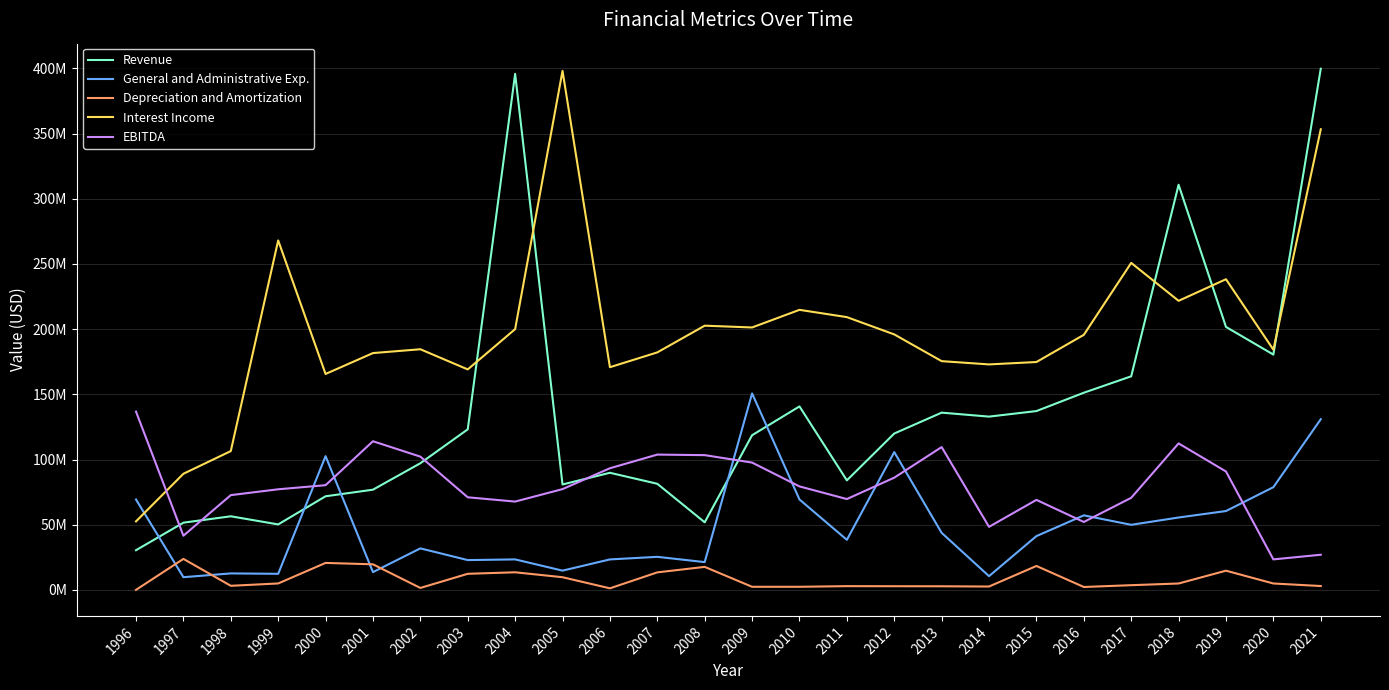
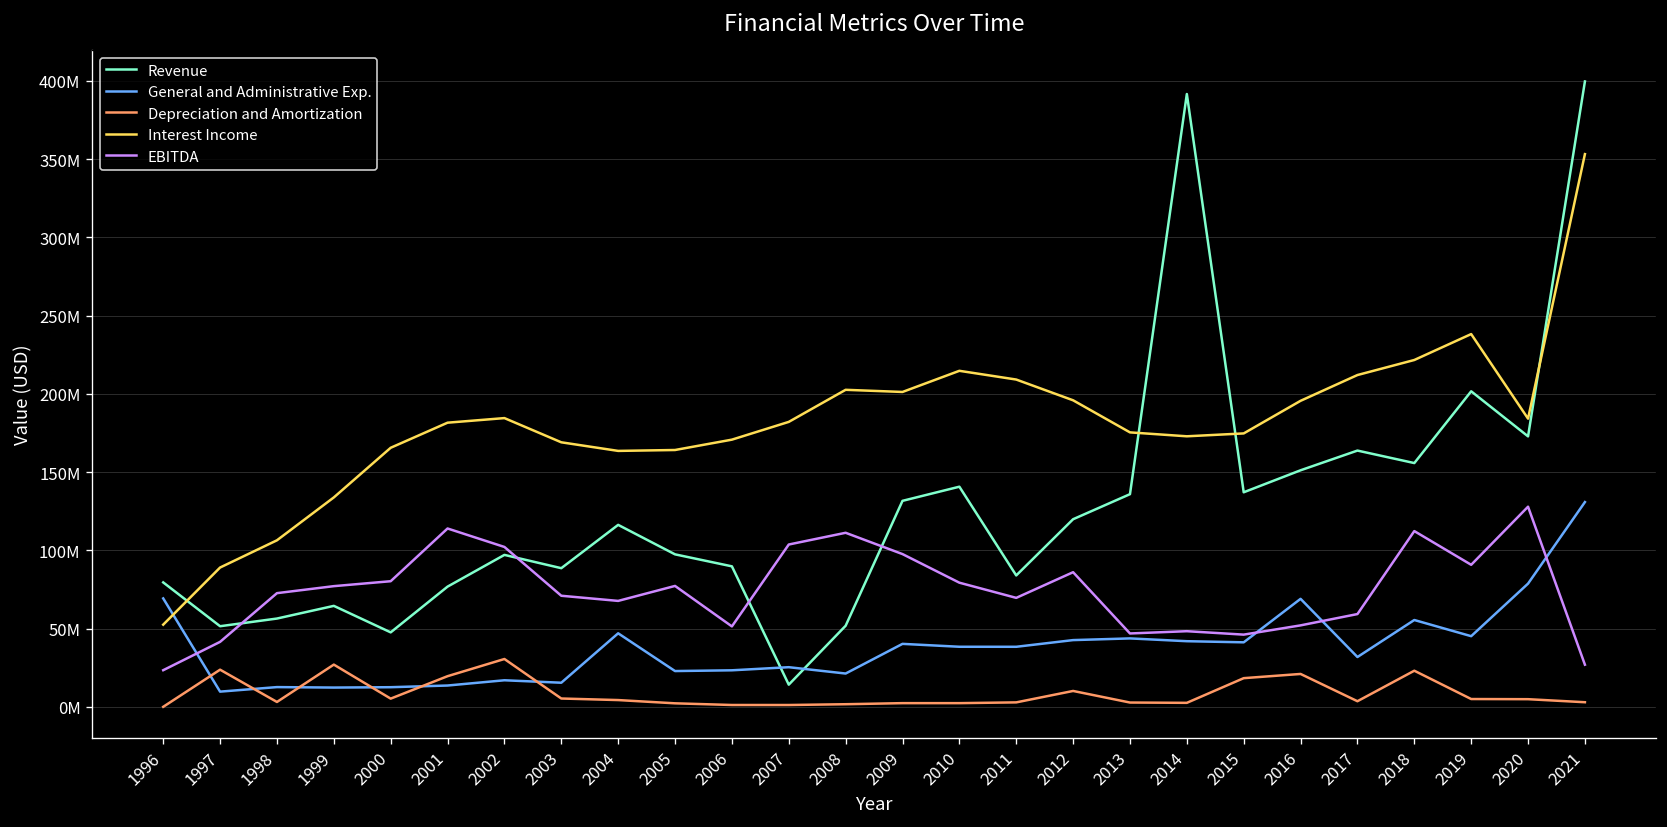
Revenue, 1996: 31000000 -> 80000000
EBITDA, 1996: 137000000 -> 24000000
Revenue, 1999: 50000000 -> 65000000
Depreciation and Amortization, 1999: 5000000 -> 27000000
Interest Income, 1999: 268000000 -> 134000000
Revenue, 2000: 72000000 -> 48000000
General and Administrative Exp., 2000: 103000000 -> 13000000
Depreciation and Amortization, 2000: 21000000 -> 5000000
General and Administrative Exp., 2002: 32000000 -> 17000000
Depreciation and Amortization, 2002: 2000000 -> 31000000
Revenue, 2003: 123000000 -> 89000000
General and Administrative Exp., 2003: 23000000 -> 15000000
Depreciation and Amortization, 2003: 12000000 -> 5000000
Revenue, 2004: 396000000 -> 116000000
General and Administrative Exp., 2004: 23000000 -> 47000000
Depreciation and Amortization, 2004: 14000000 -> 4000000
Interest Income, 2004: 200000000 -> 164000000
Revenue, 2005: 81000000 -> 98000000
General and Administrative Exp., 2005: 15000000 -> 23000000
Depreciation and Amortization, 2005: 10000000 -> 2000000
Interest Income, 2005: 398000000 -> 164000000
EBITDA, 2006: 93000000 -> 51000000
Revenue, 2007: 81000000 -> 14000000
Depreciation and Amortization, 2007: 13000000 -> 1000000
Depreciation and Amortization, 2008: 18000000 -> 2000000
EBITDA, 2008: 103000000 -> 111000000
Revenue, 2009: 119000000 -> 132000000
General and Administrative Exp., 2009: 151000000 -> 40000000
General and Administrative Exp., 2010: 69000000 -> 38000000
General and Administrative Exp., 2012: 106000000 -> 43000000
Depreciation and Amortization, 2012: 3000000 -> 10000000
EBITDA, 2013: 110000000 -> 47000000
Revenue, 2014: 133000000 -> 392000000
General and Administrative Exp., 2014: 11000000 -> 42000000
EBITDA, 2015: 69000000 -> 46000000
General and Administrative Exp., 2016: 57000000 -> 69000000
Depreciation and Amortization, 2016: 2000000 -> 21000000
General and Administrative Exp., 2017: 50000000 -> 32000000
Interest Income, 2017: 251000000 -> 212000000
EBITDA, 2017: 71000000 -> 59000000
Revenue, 2018: 311000000 -> 156000000
Depreciation and Amortization, 2018: 5000000 -> 23000000
General and Administrative Exp., 2019: 61000000 -> 45000000
Depreciation and Amortization, 2019: 15000000 -> 5000000
Revenue, 2020: 180000000 -> 173000000
EBITDA, 2020: 23000000 -> 128000000
